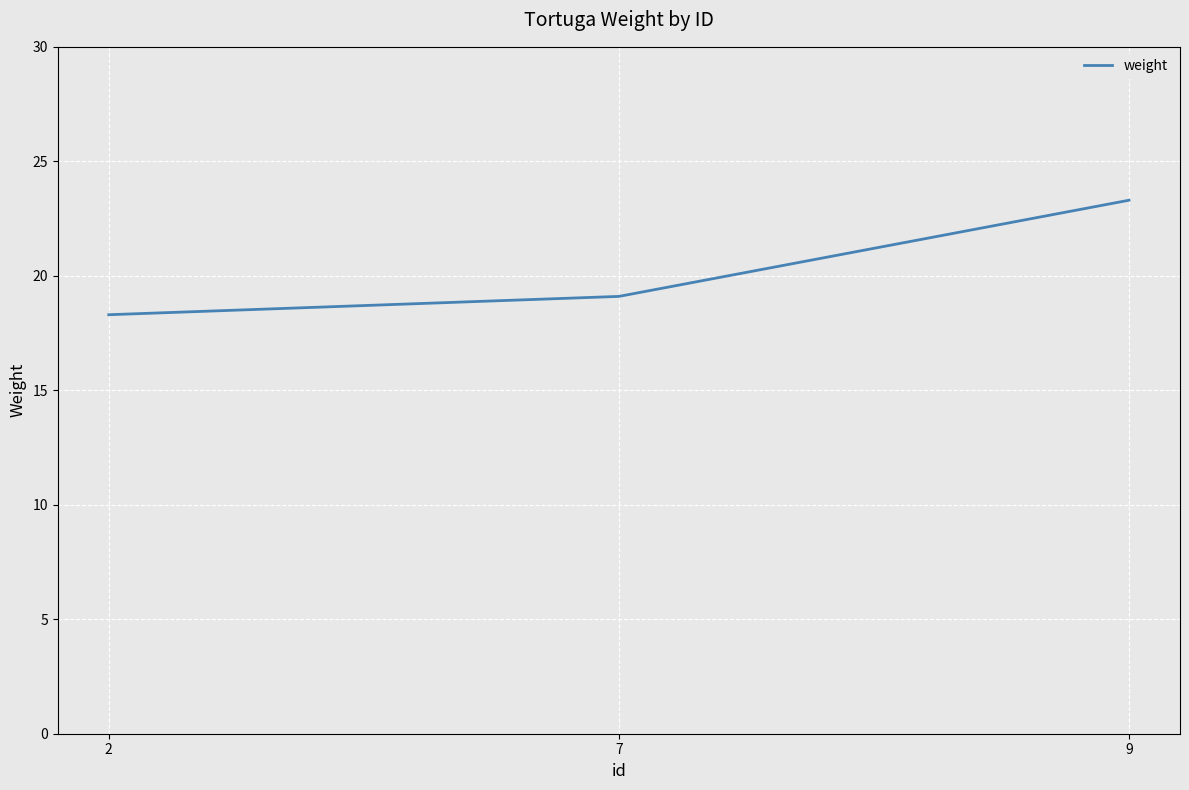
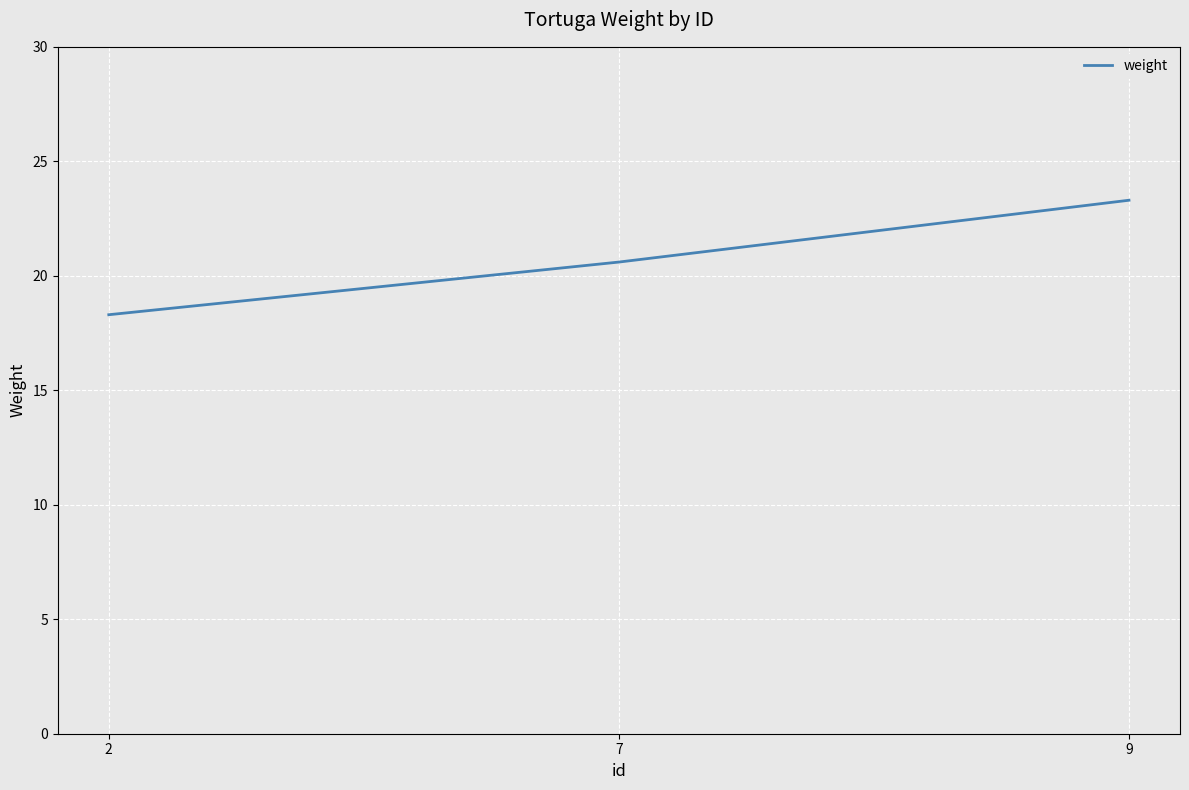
7: 19.1 -> 20.6
